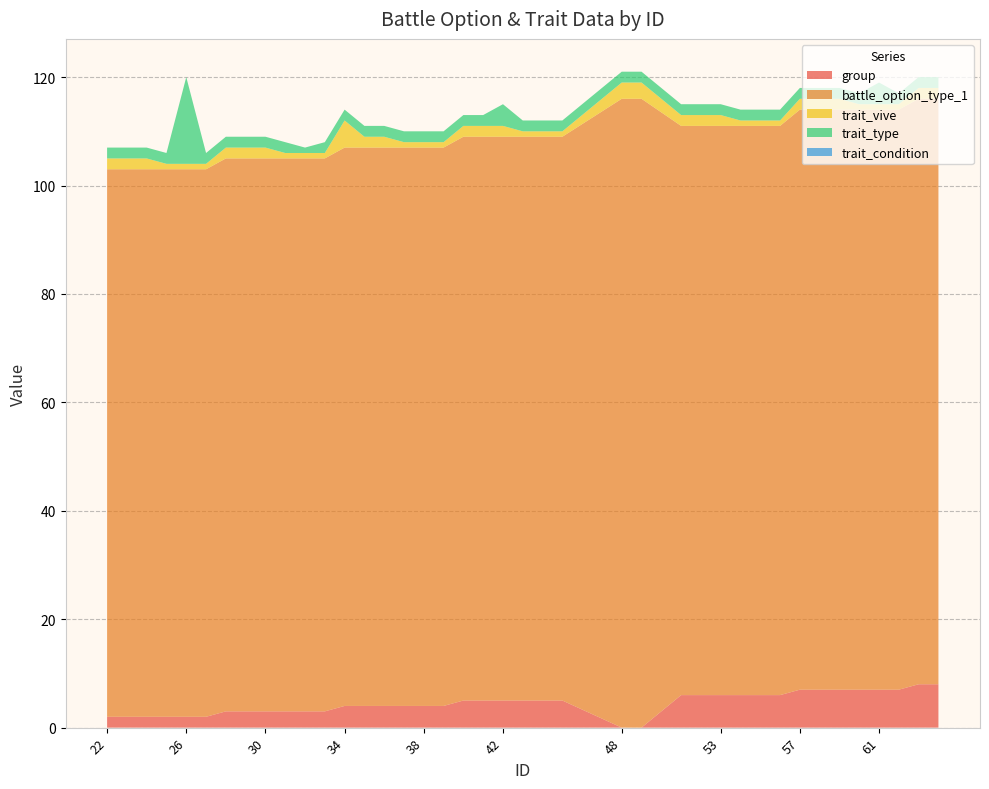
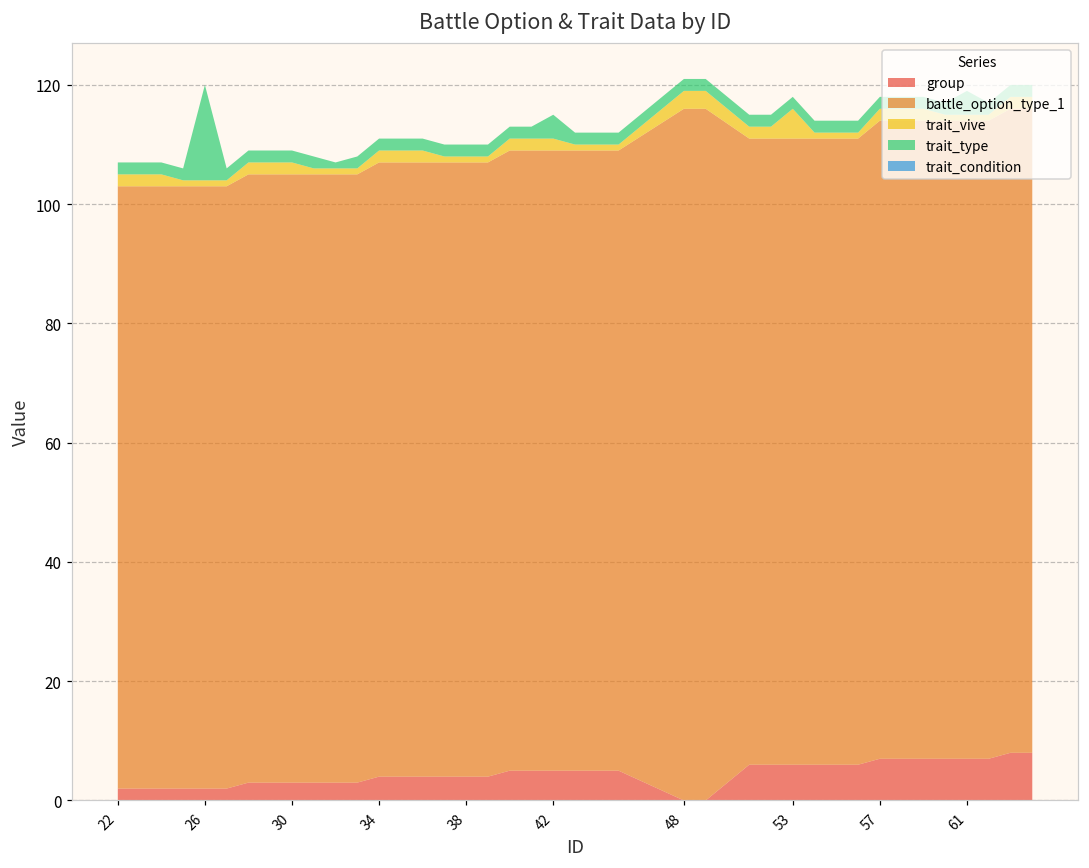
trait_vive, 34: 5 -> 2
trait_vive, 53: 2 -> 5
